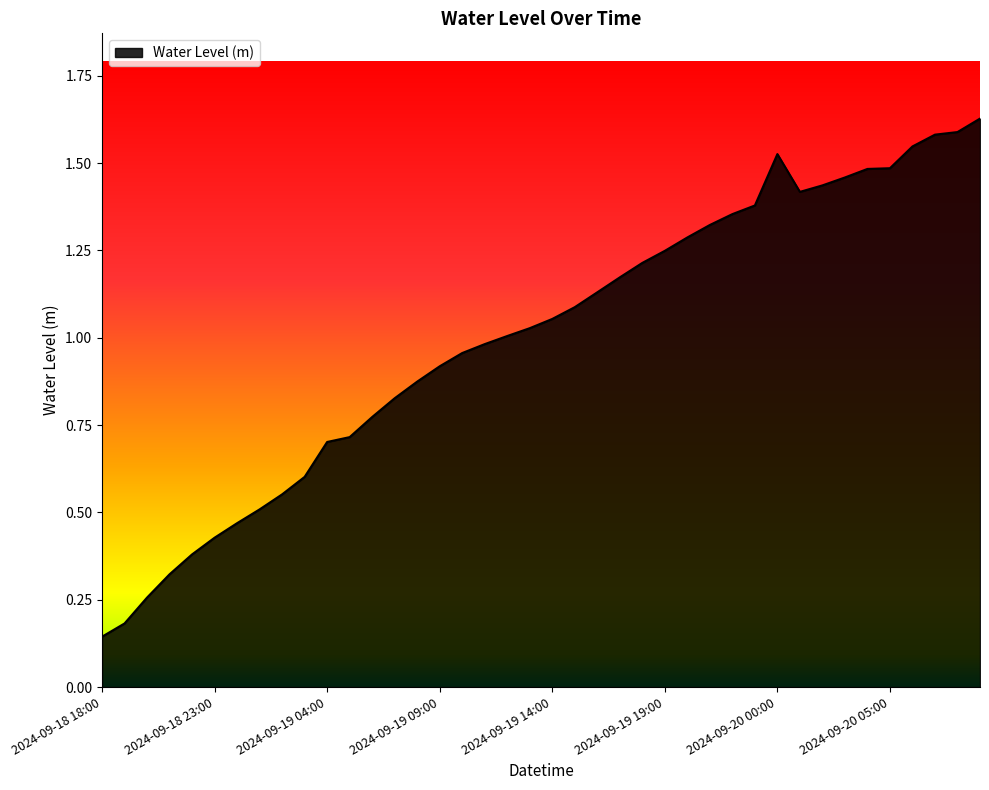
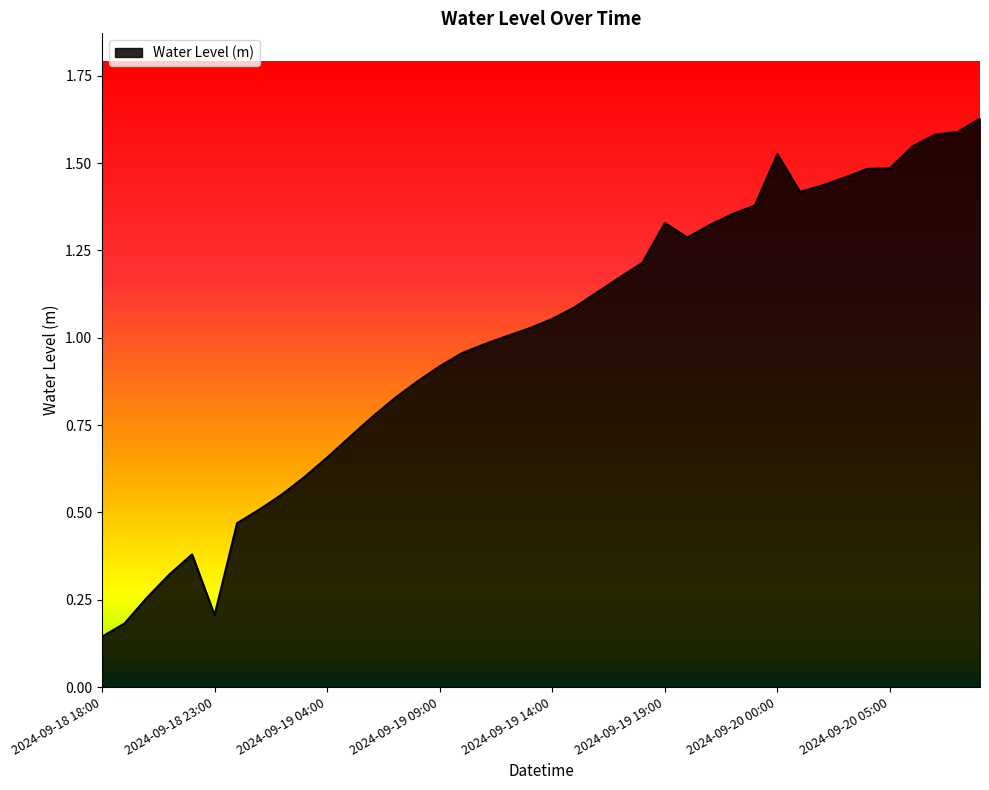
2024-09-18 23:00: 0.43 -> 0.21
2024-09-19 04:00: 0.70 -> 0.66
2024-09-19 19:00: 1.25 -> 1.33
